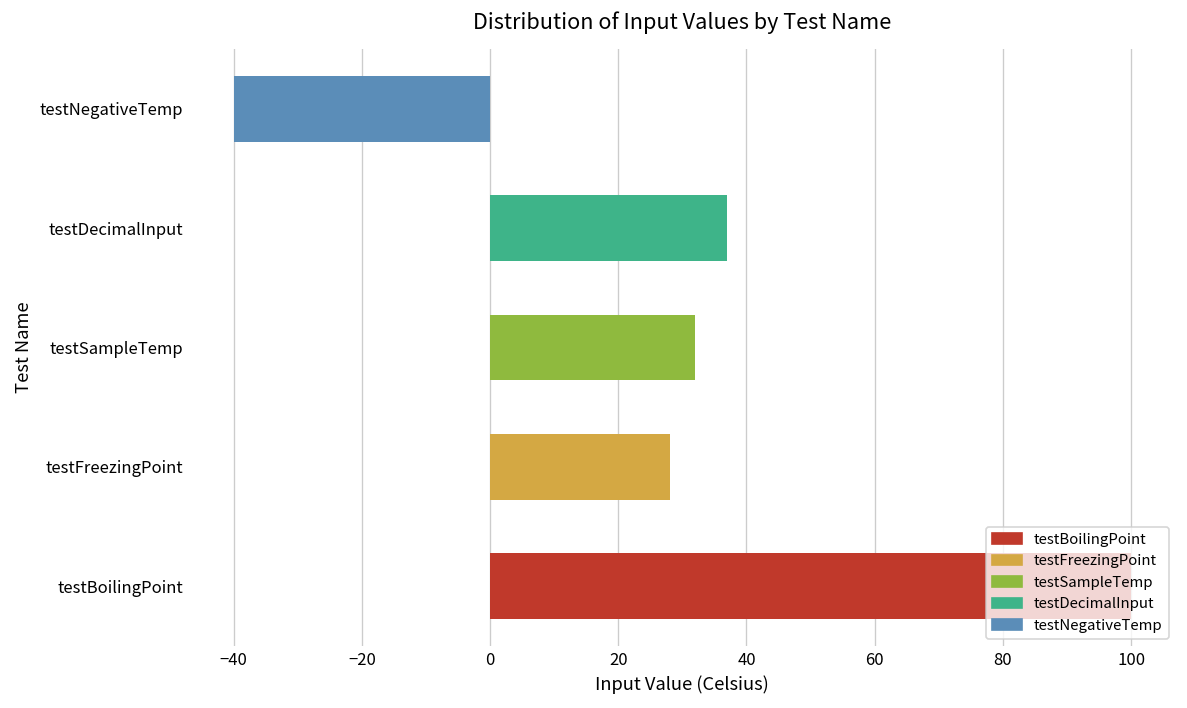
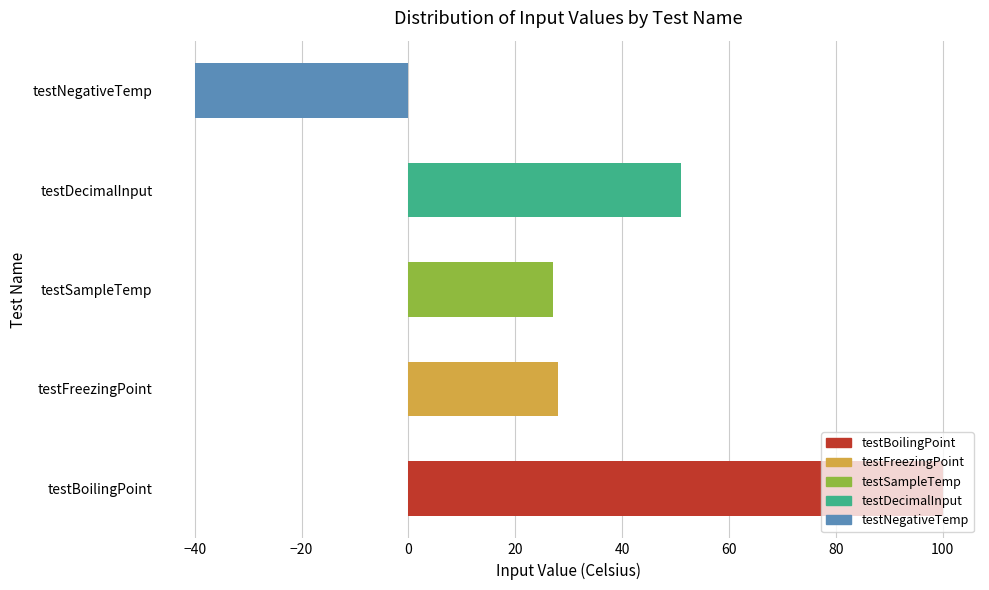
testDecimalInput: 37 -> 51
testSampleTemp: 32 -> 27
